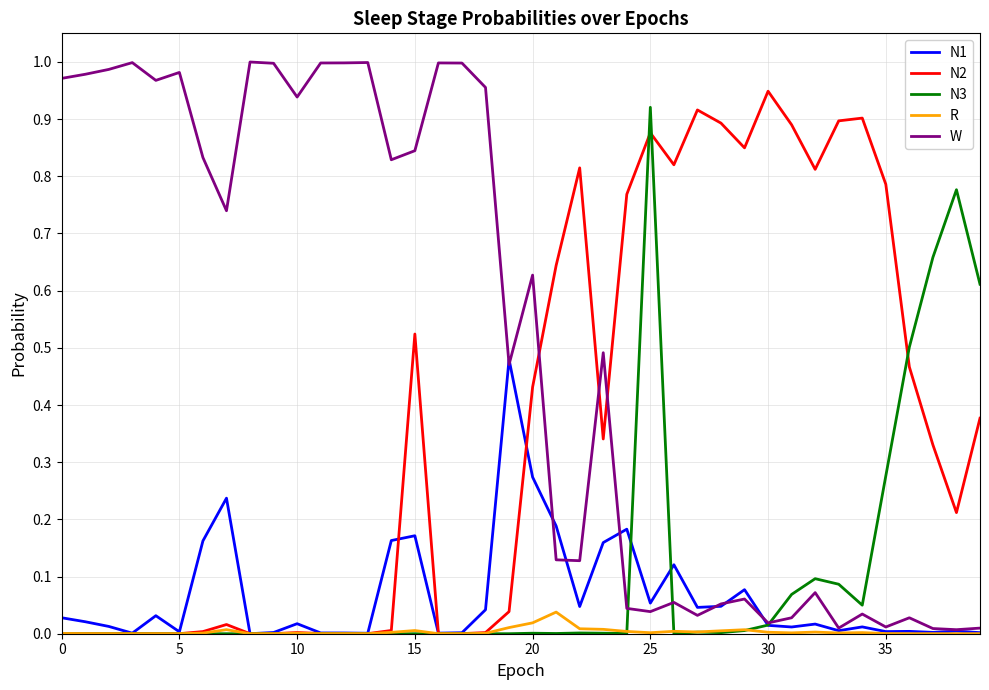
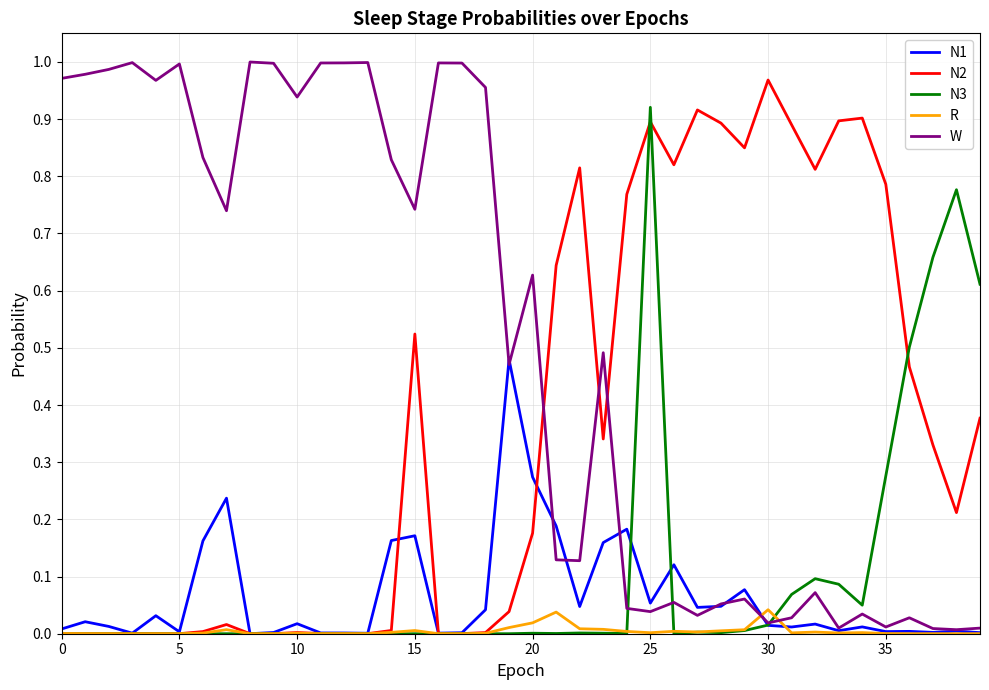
N1, 0: 0.03 -> 0.01
W, 5: 0.98 -> 1.00
W, 15: 0.84 -> 0.74
N2, 20: 0.43 -> 0.18
N2, 25: 0.88 -> 0.90
N2, 30: 0.95 -> 0.97
R, 30: 0.00 -> 0.04
